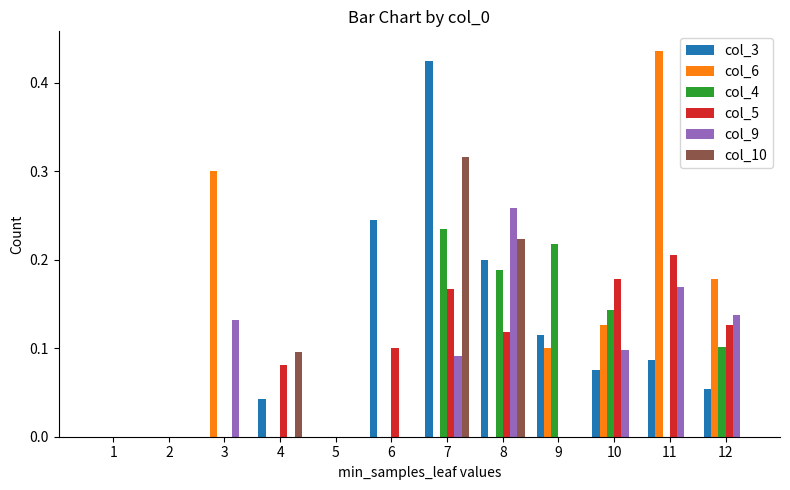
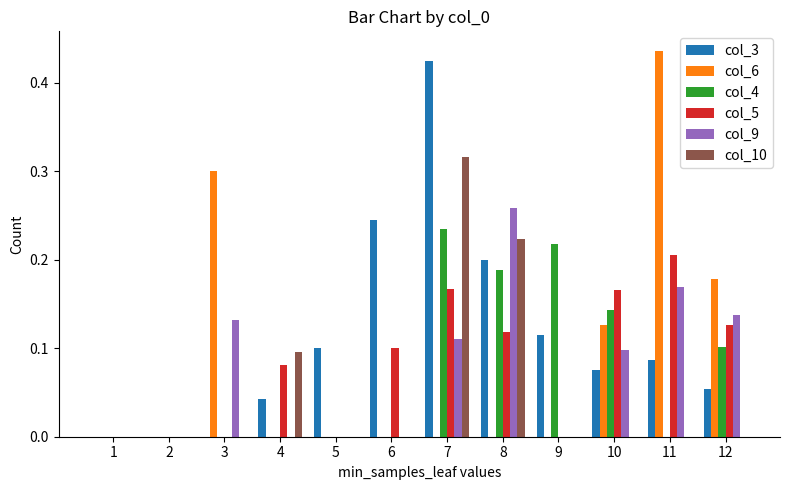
col_3, 5: 0.0 -> 0.1
col_9, 7: 0.09 -> 0.11
col_6, 9: 0.1 -> 0.0
col_5, 10: 0.18 -> 0.17
